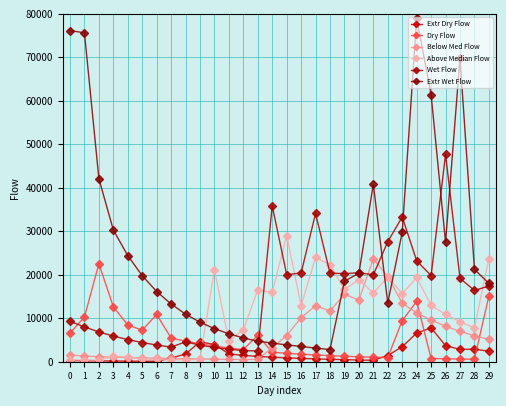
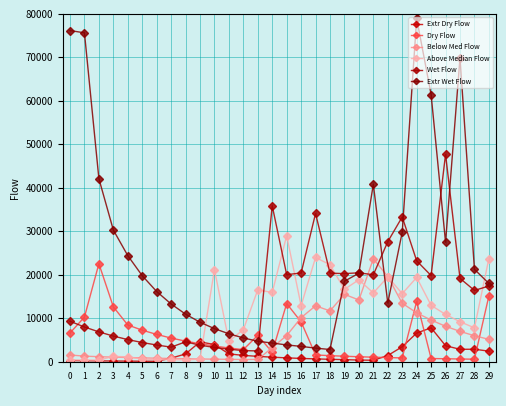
Dry Flow, 6: 11000 -> 6000
Dry Flow, 15: 2000 -> 13000
Dry Flow, 16: 2000 -> 9000
Dry Flow, 23: 9000 -> 1000
